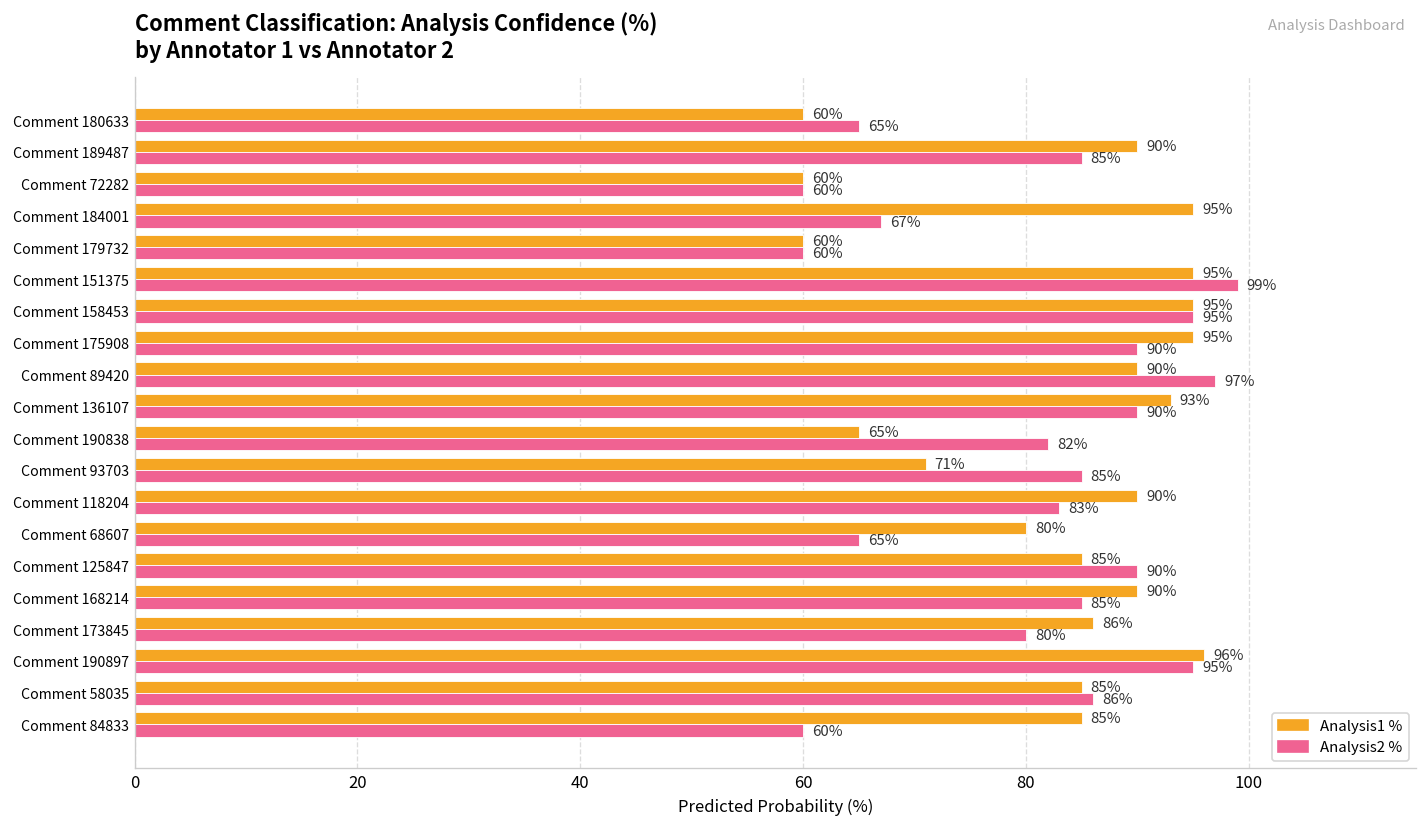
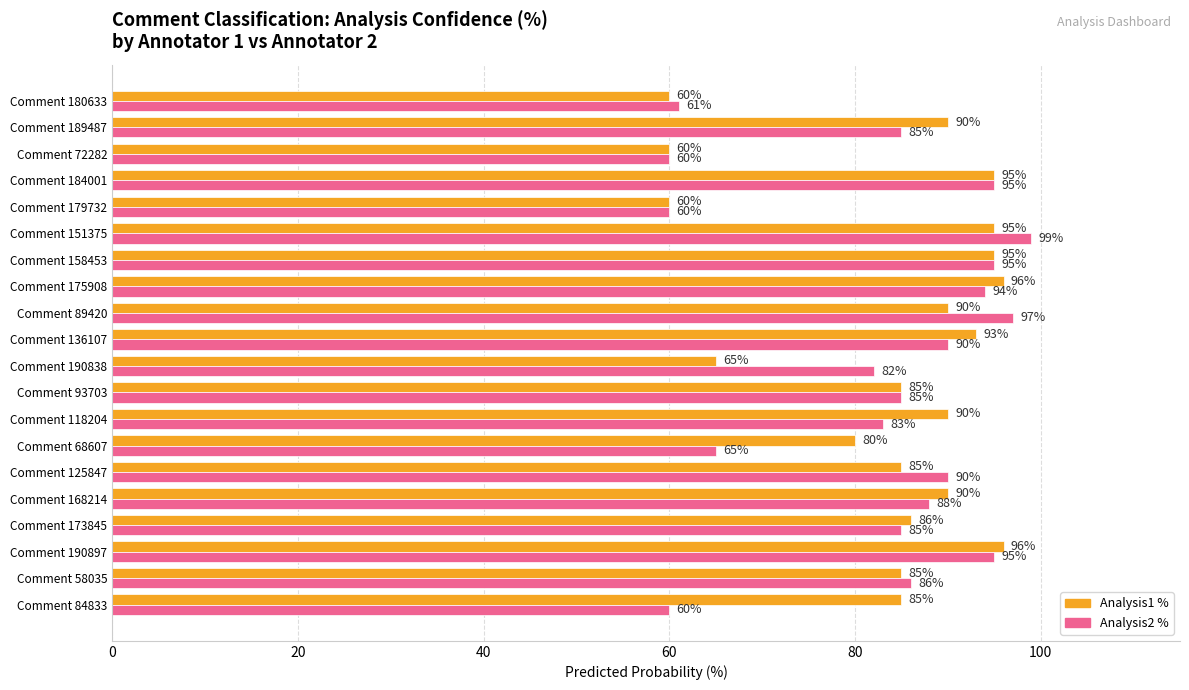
Analysis2 %, Comment 180633: 65% -> 61%
Analysis2 %, Comment 184001: 67% -> 95%
Analysis1 %, Comment 175908: 95% -> 96%
Analysis2 %, Comment 175908: 90% -> 94%
Analysis1 %, Comment 93703: 71% -> 85%
Analysis2 %, Comment 168214: 85% -> 88%
Analysis2 %, Comment 173845: 80% -> 85%
